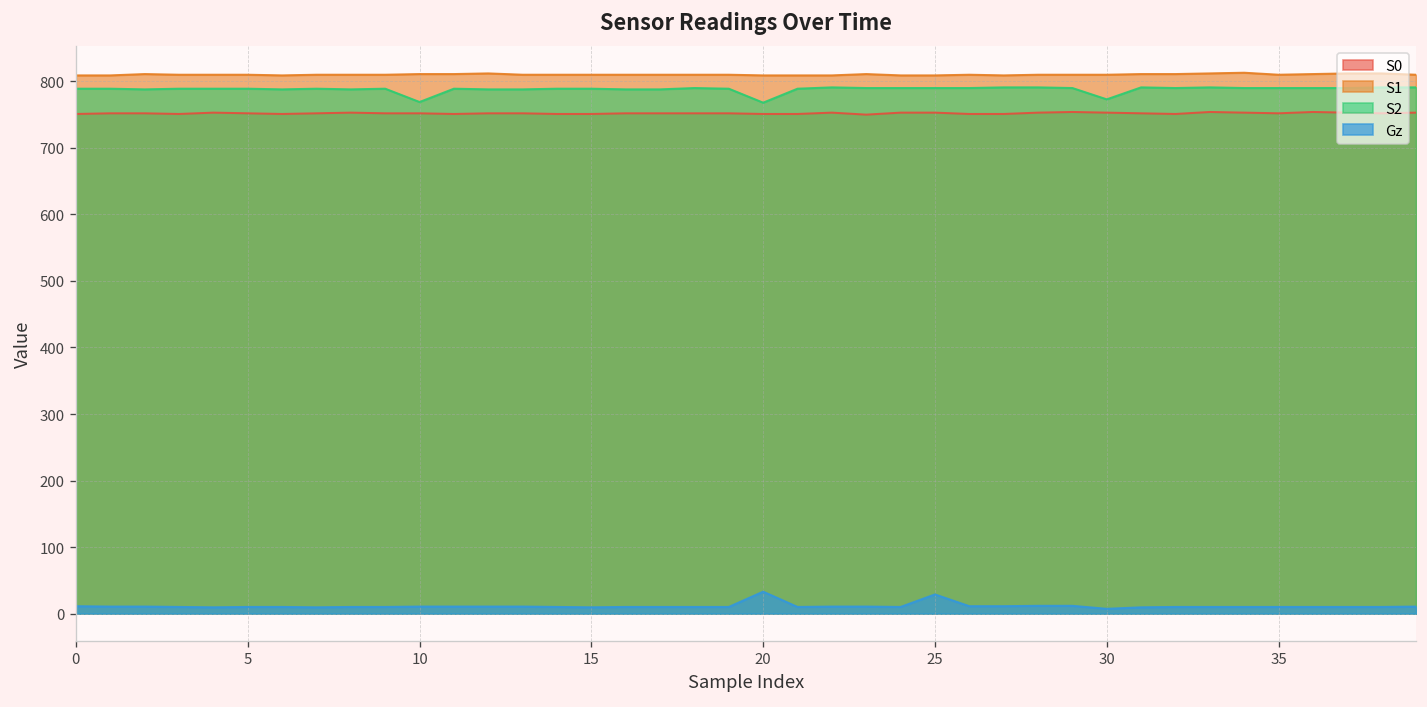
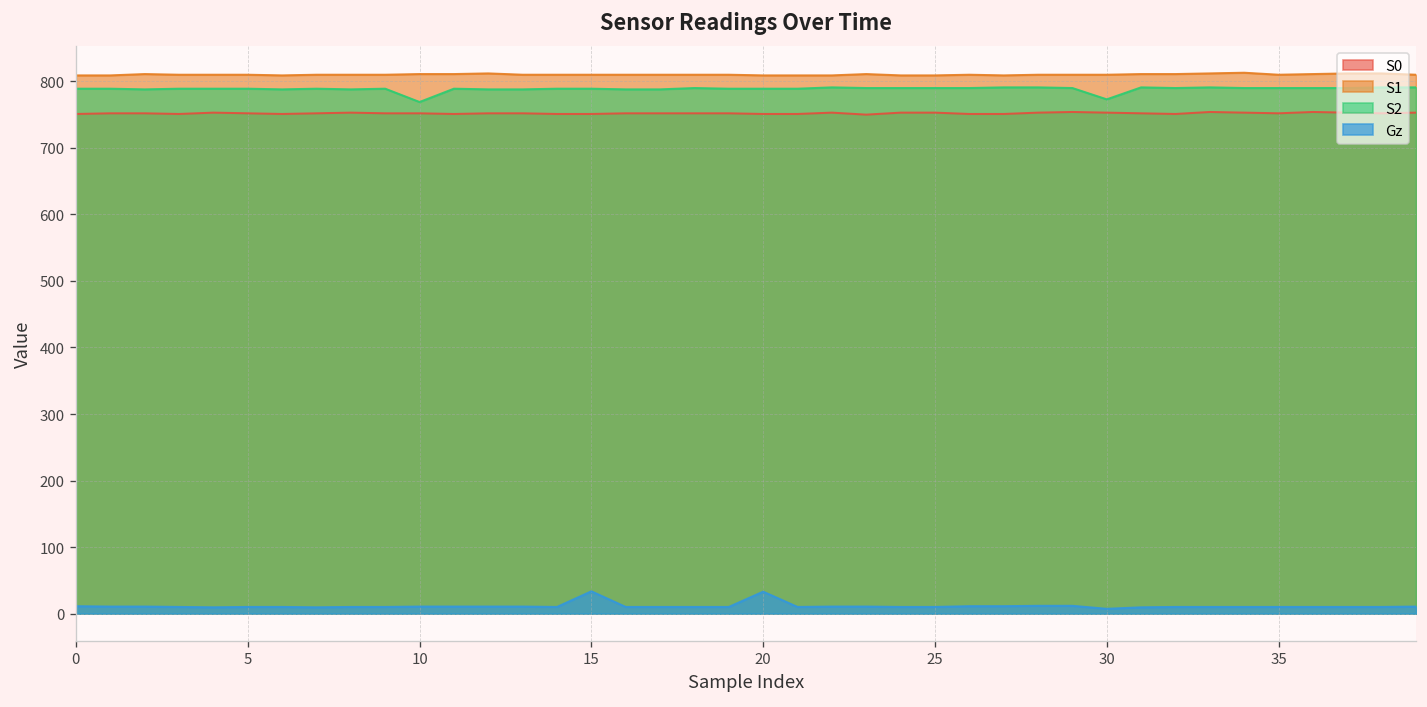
Gz, 15: 10 -> 30
S2, 20: 770 -> 790
Gz, 25: 30 -> 10
